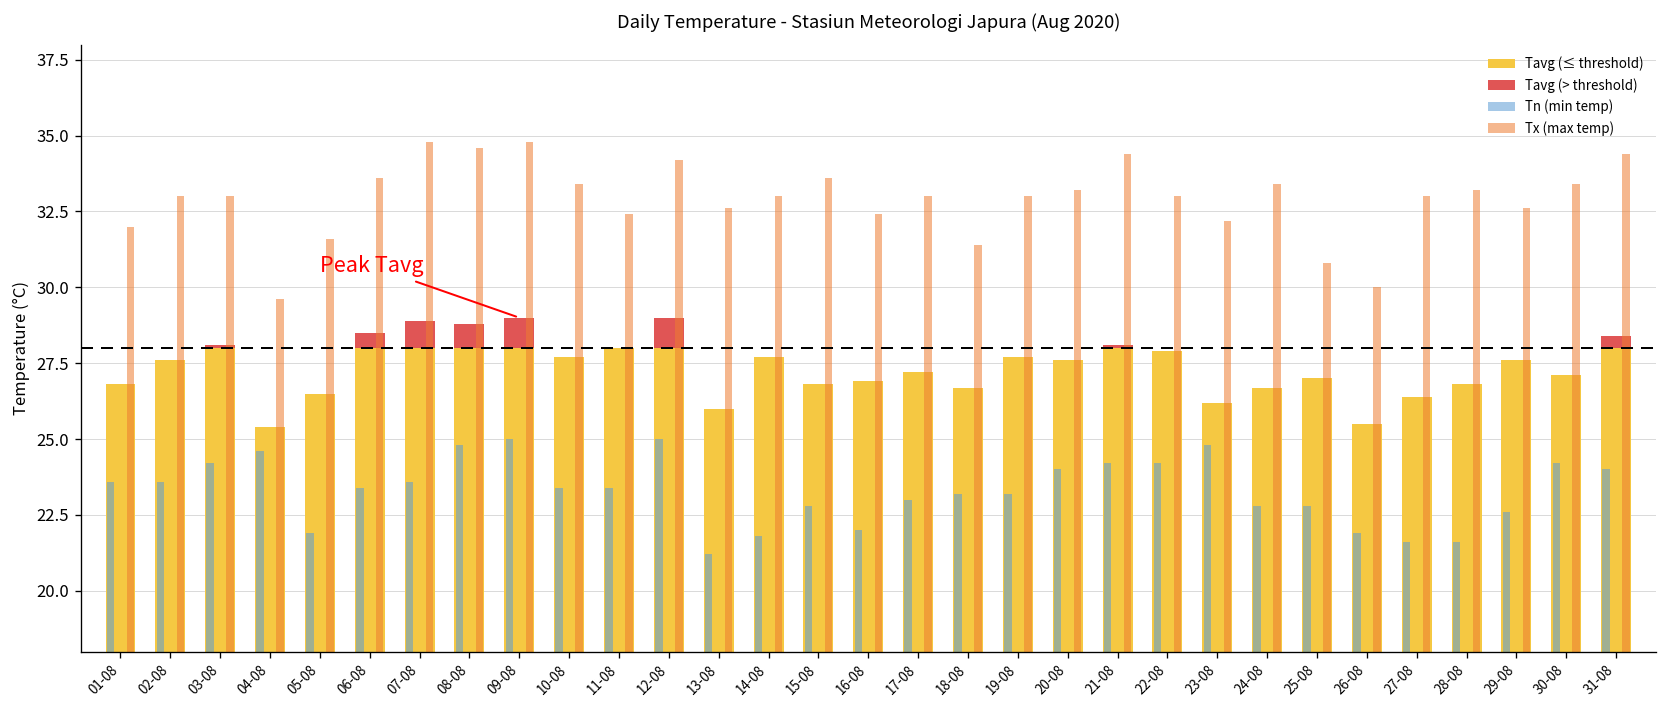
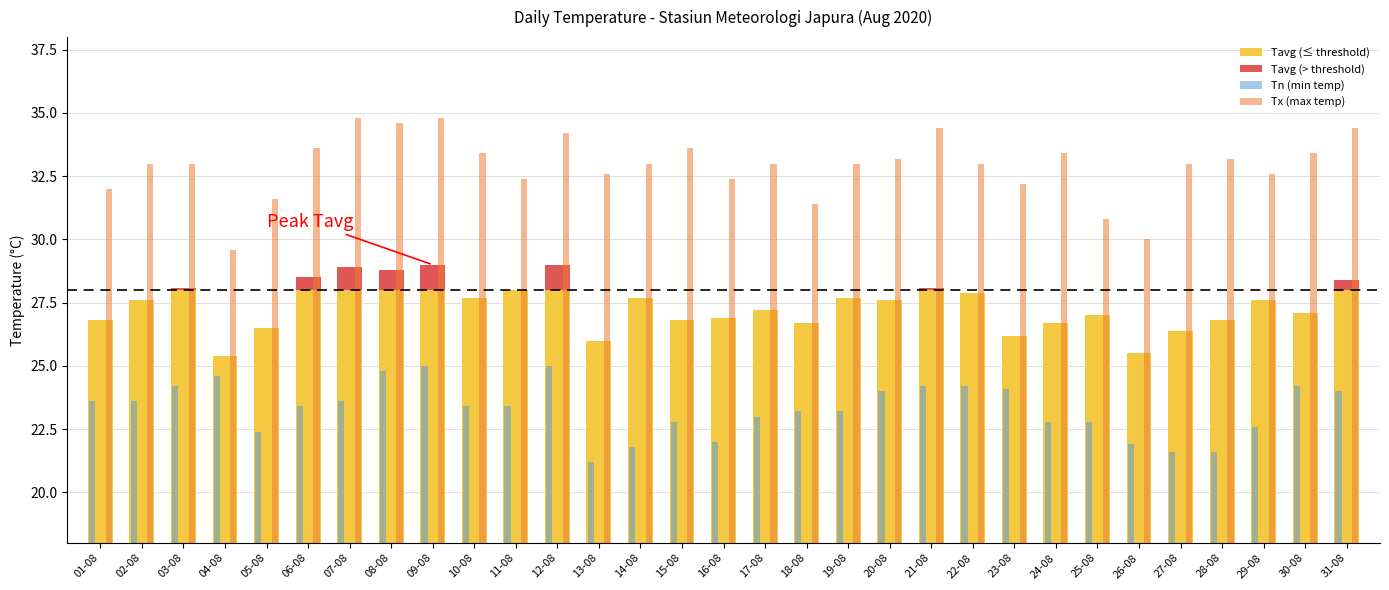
Tn (min temp), 05-08: 21.9 -> 22.4
Tn (min temp), 23-08: 24.8 -> 24.1
